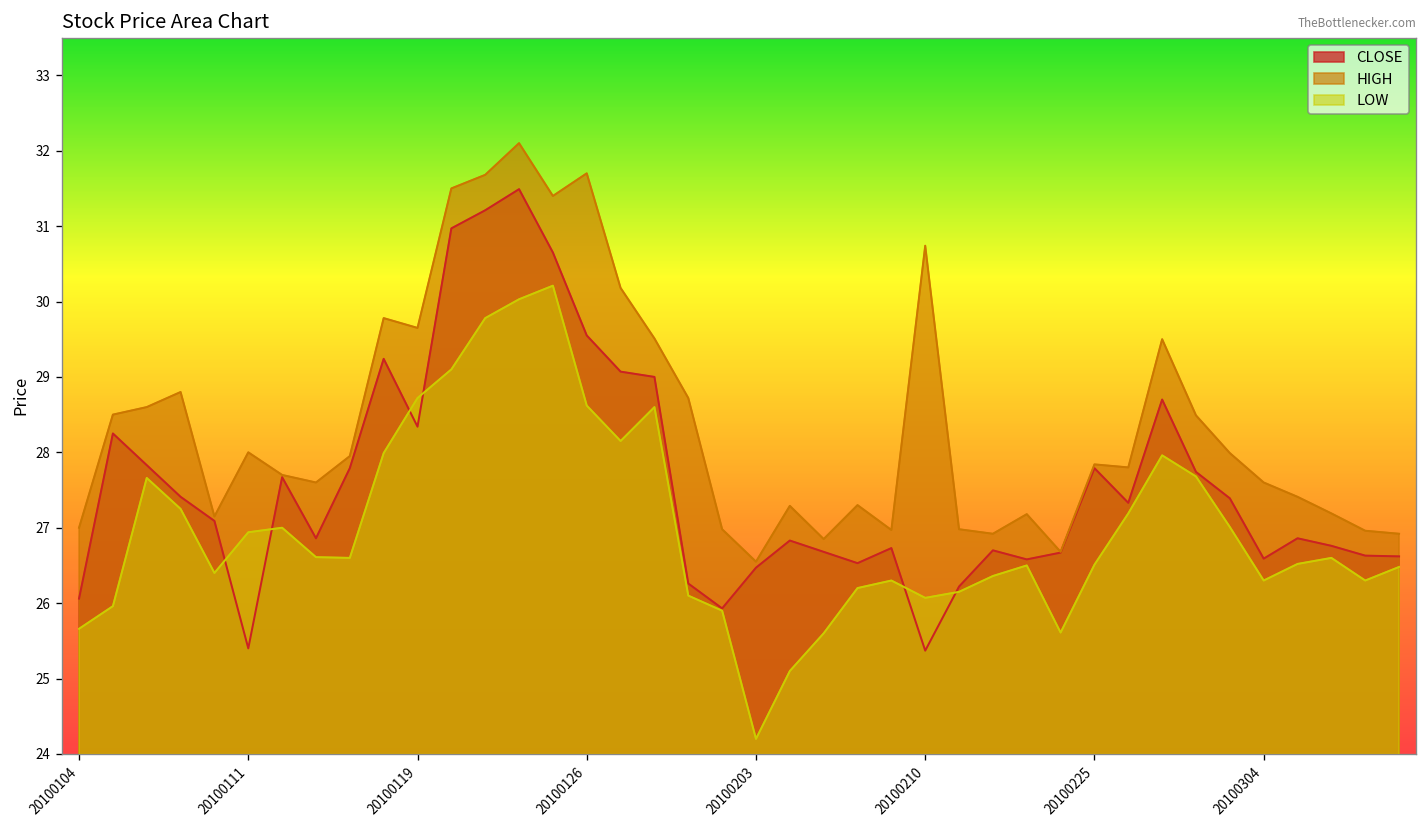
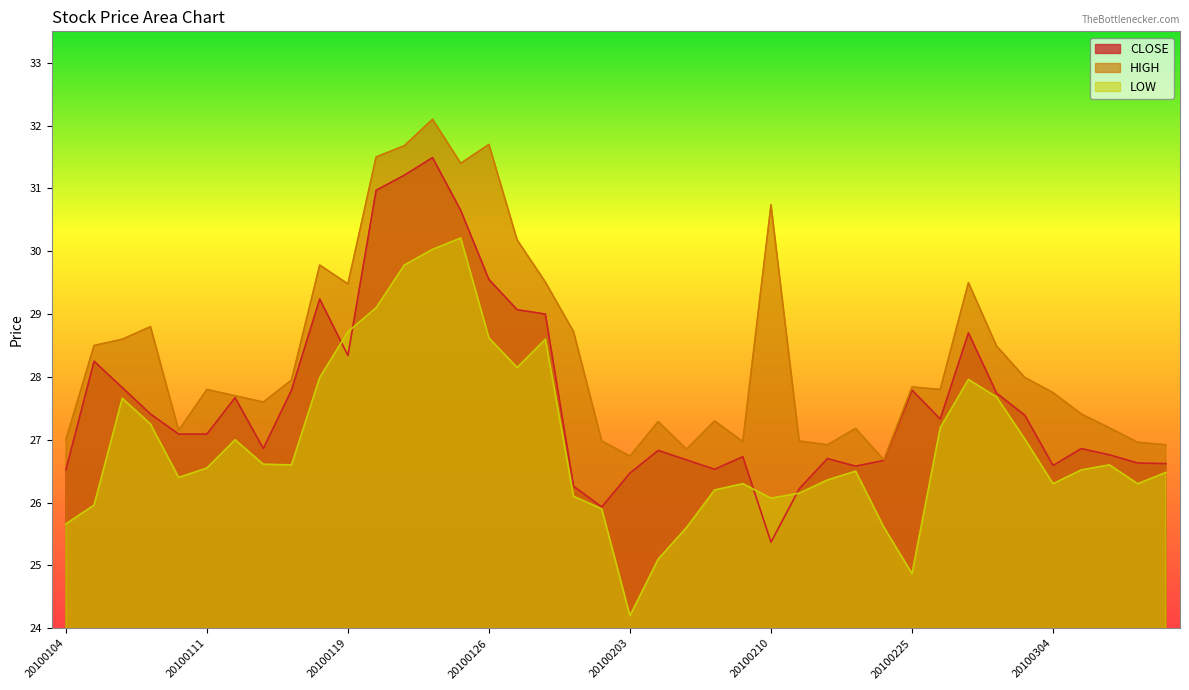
CLOSE, 20100104: 26.1 -> 26.5
CLOSE, 20100111: 25.4 -> 27.1
HIGH, 20100111: 28.0 -> 27.8
LOW, 20100111: 26.9 -> 26.6
HIGH, 20100119: 29.7 -> 29.5
HIGH, 20100203: 26.6 -> 26.7
LOW, 20100225: 26.5 -> 24.9
HIGH, 20100304: 27.6 -> 27.8
